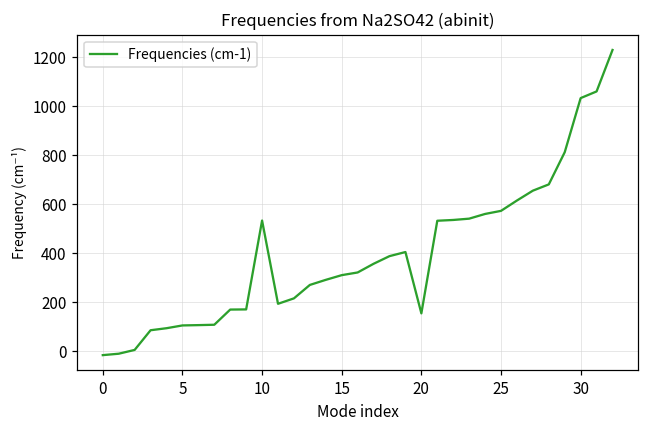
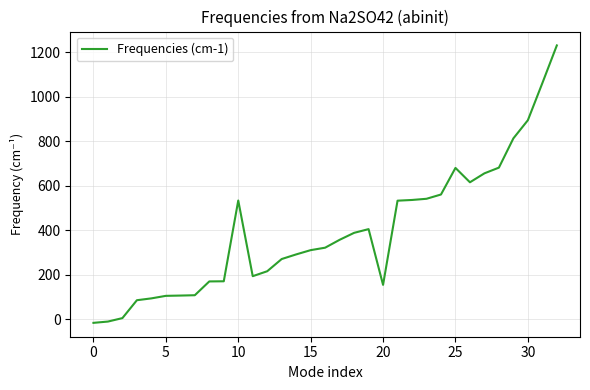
25: 570 -> 680
30: 1030 -> 890
